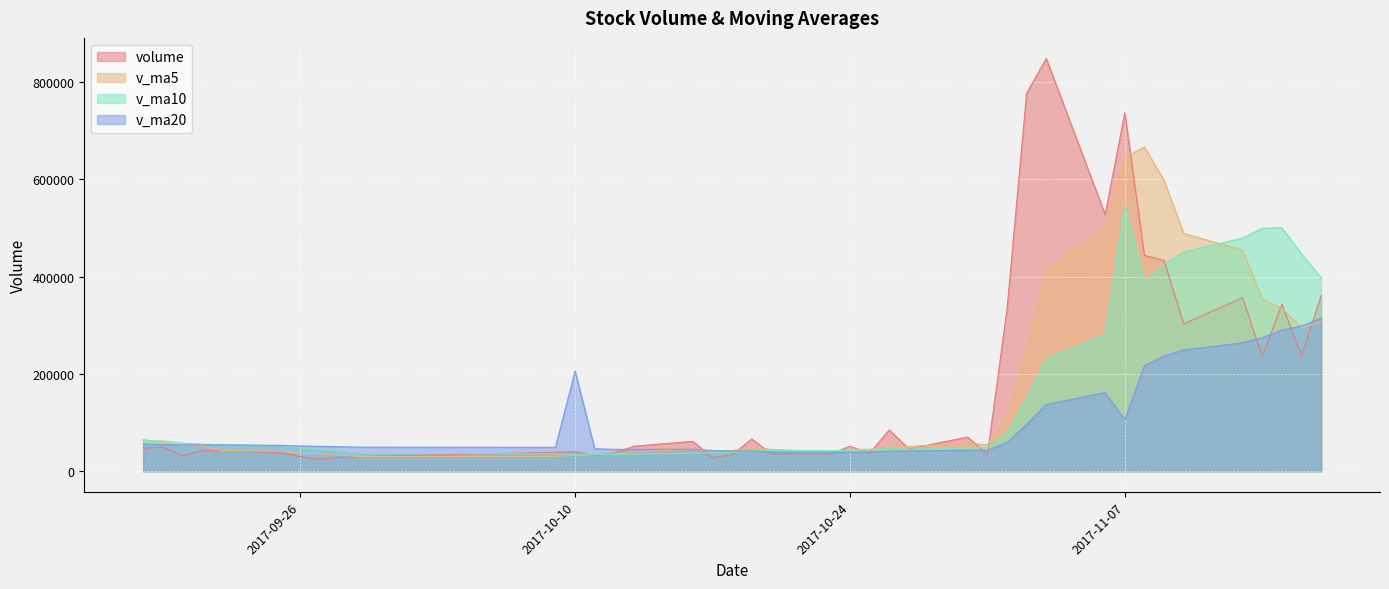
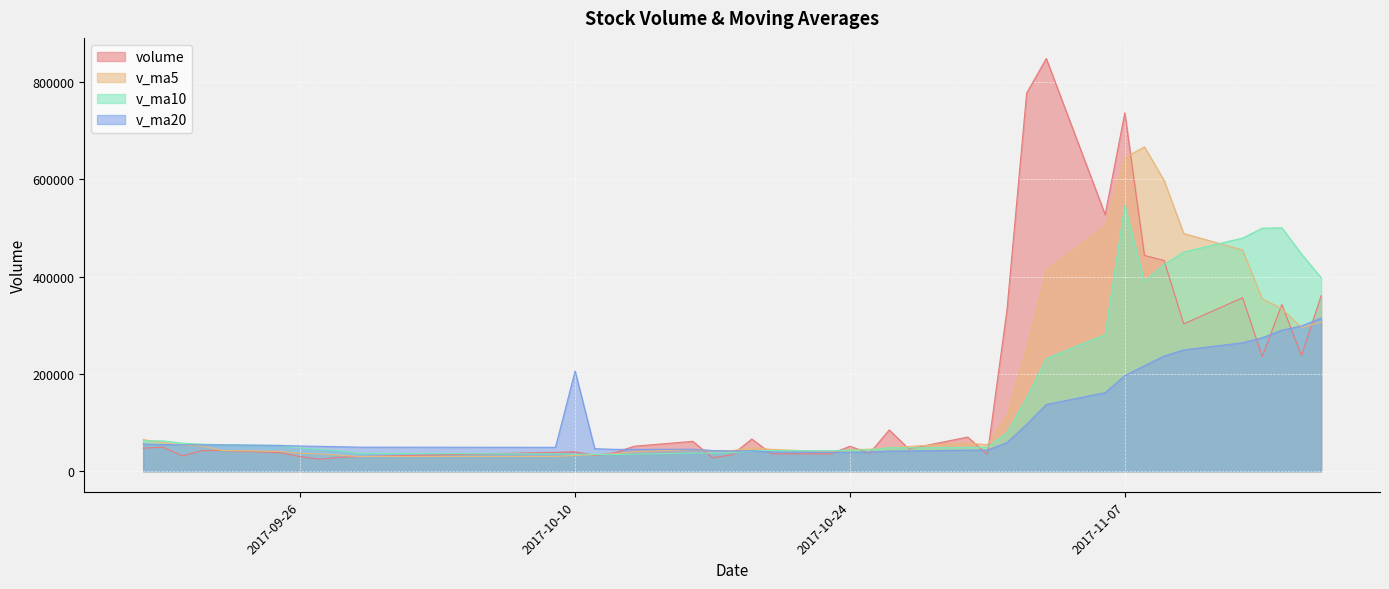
v_ma20, 2017-11-07: 110000 -> 200000
